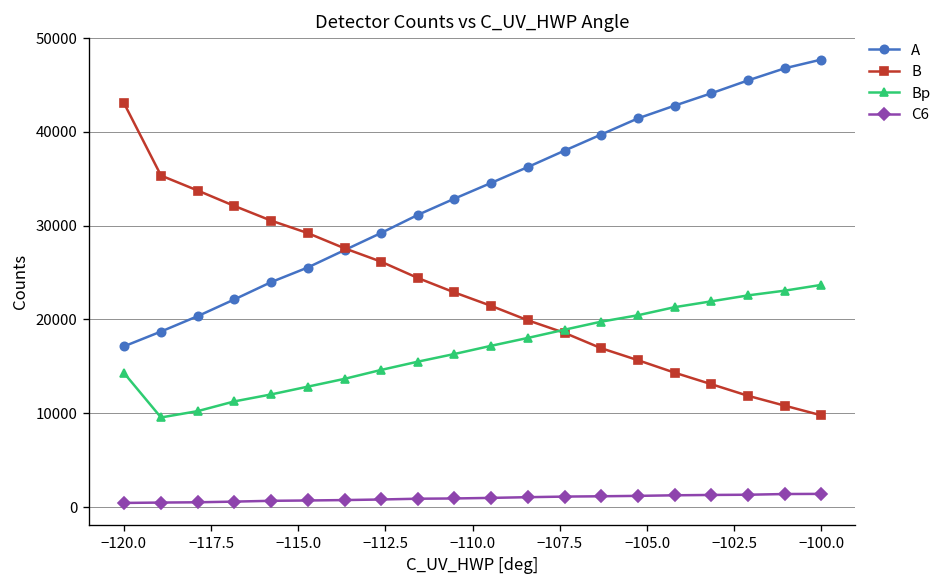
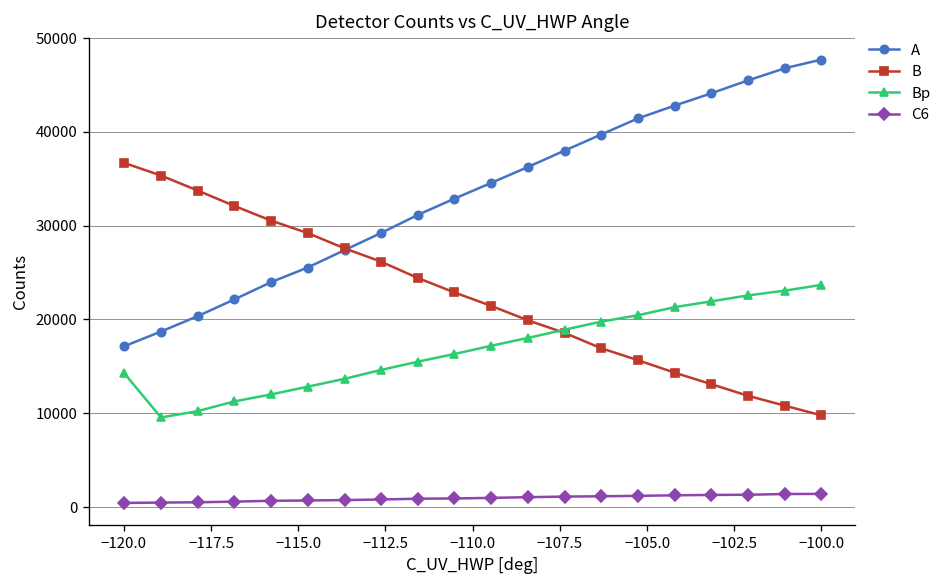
B, −120.0: 43000 -> 37000
